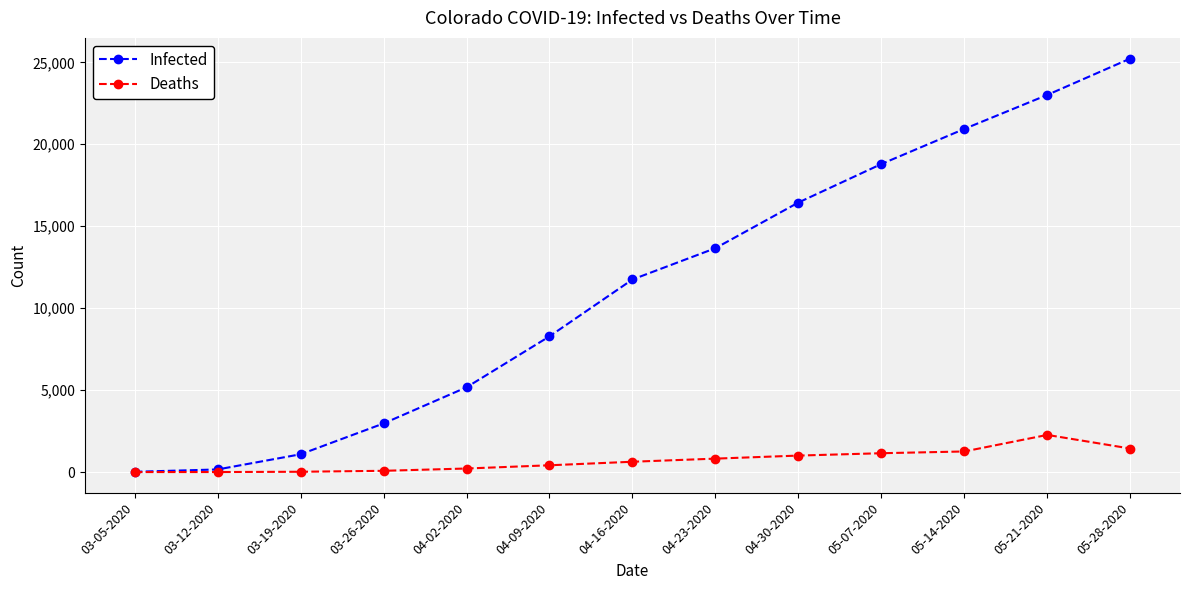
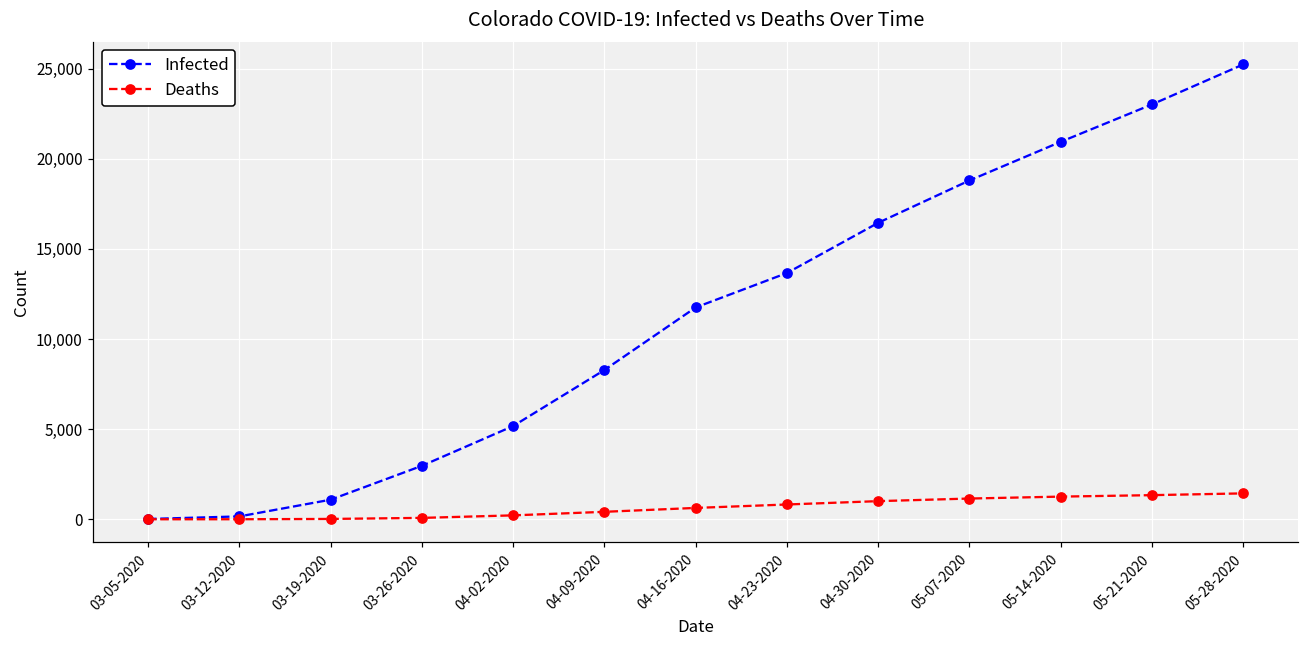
Deaths, 05-21-2020: 2,300 -> 1,300
